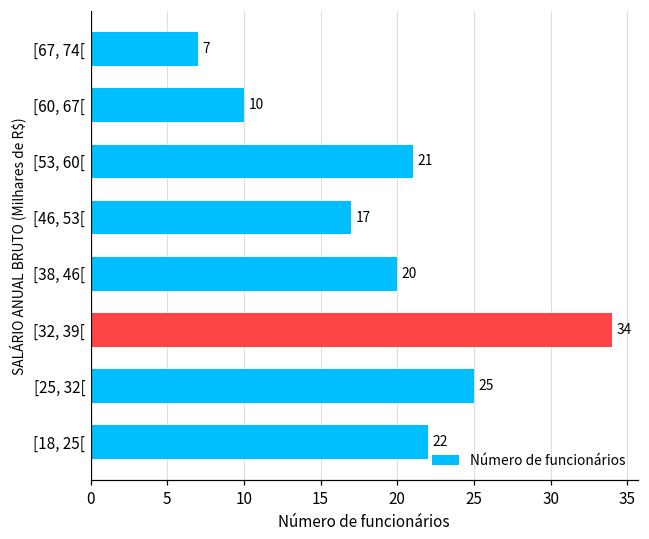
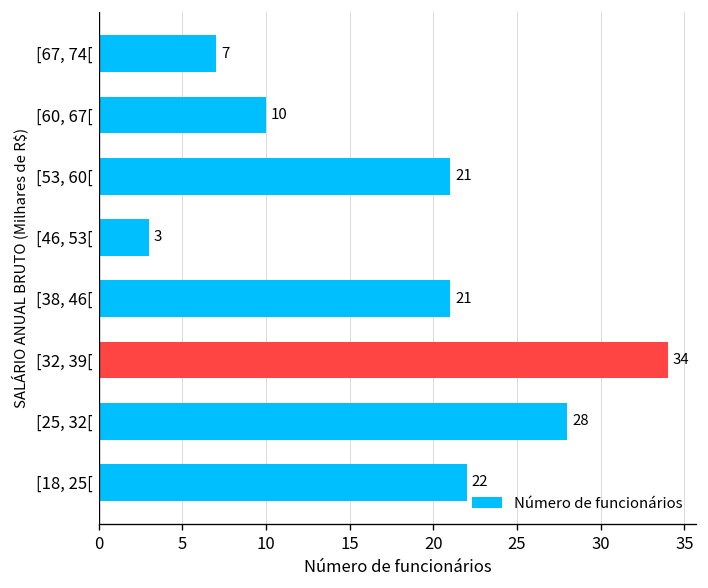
[46, 53[: 17 -> 3
[38, 46[: 20 -> 21
[25, 32[: 25 -> 28
